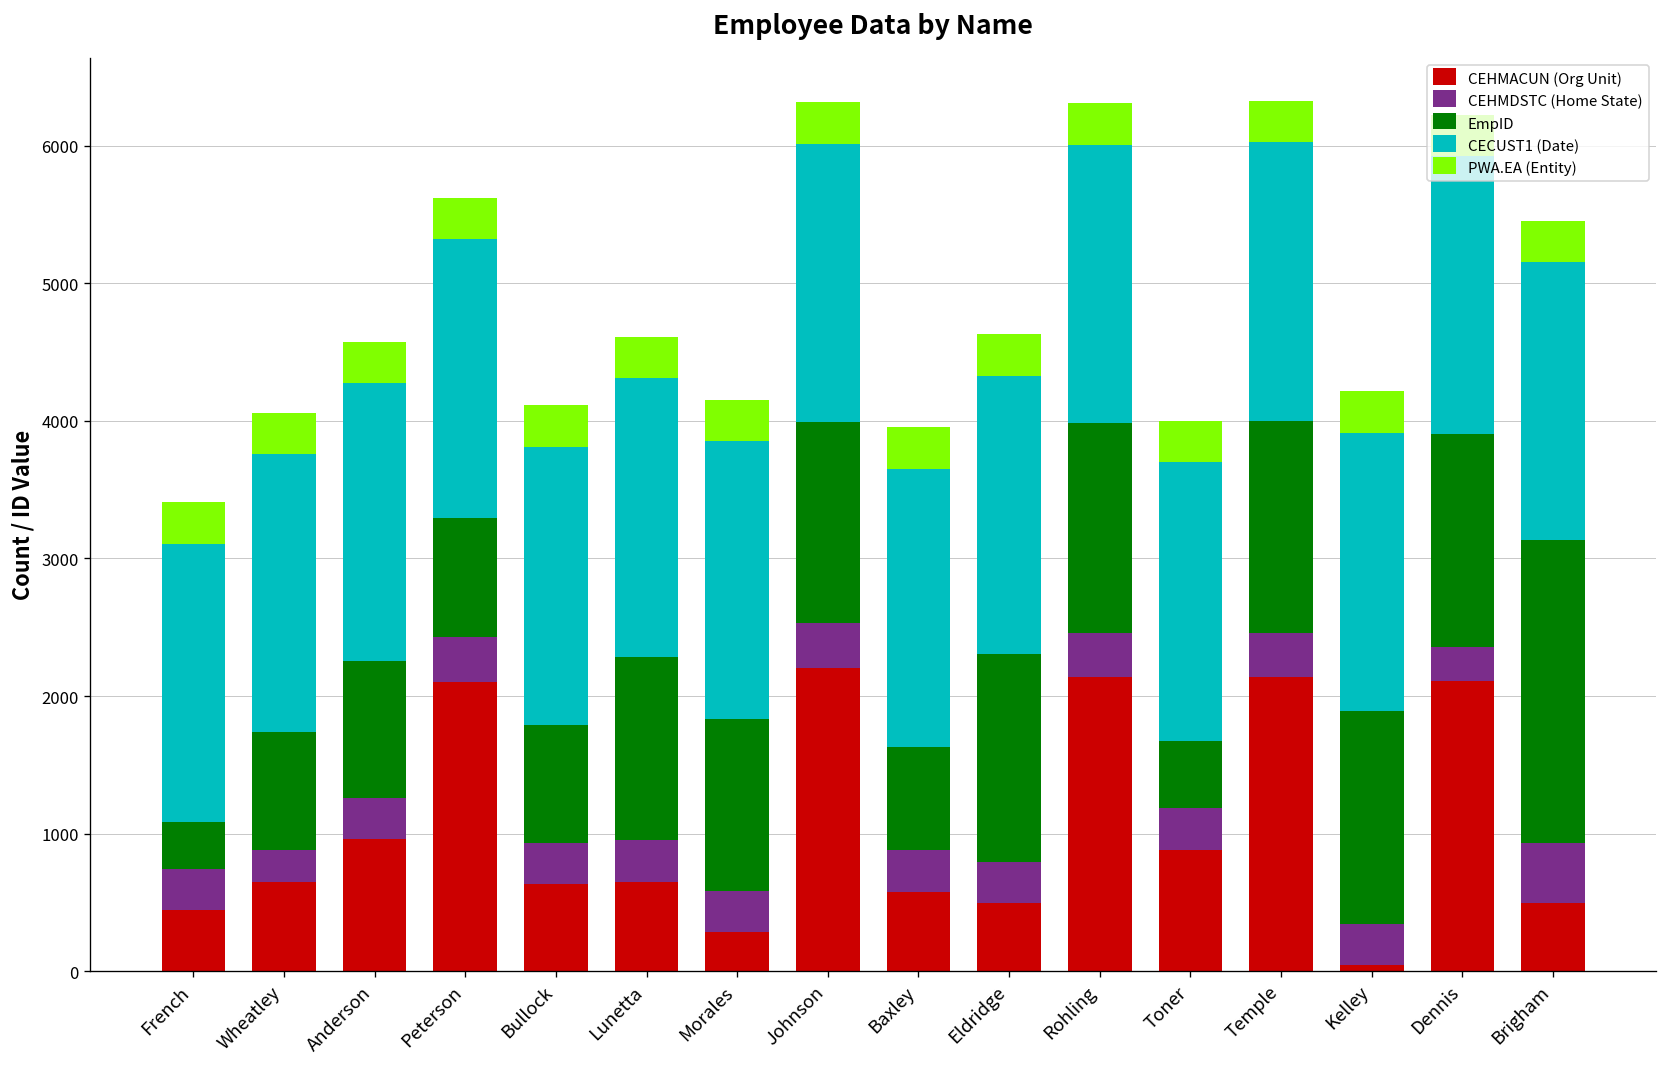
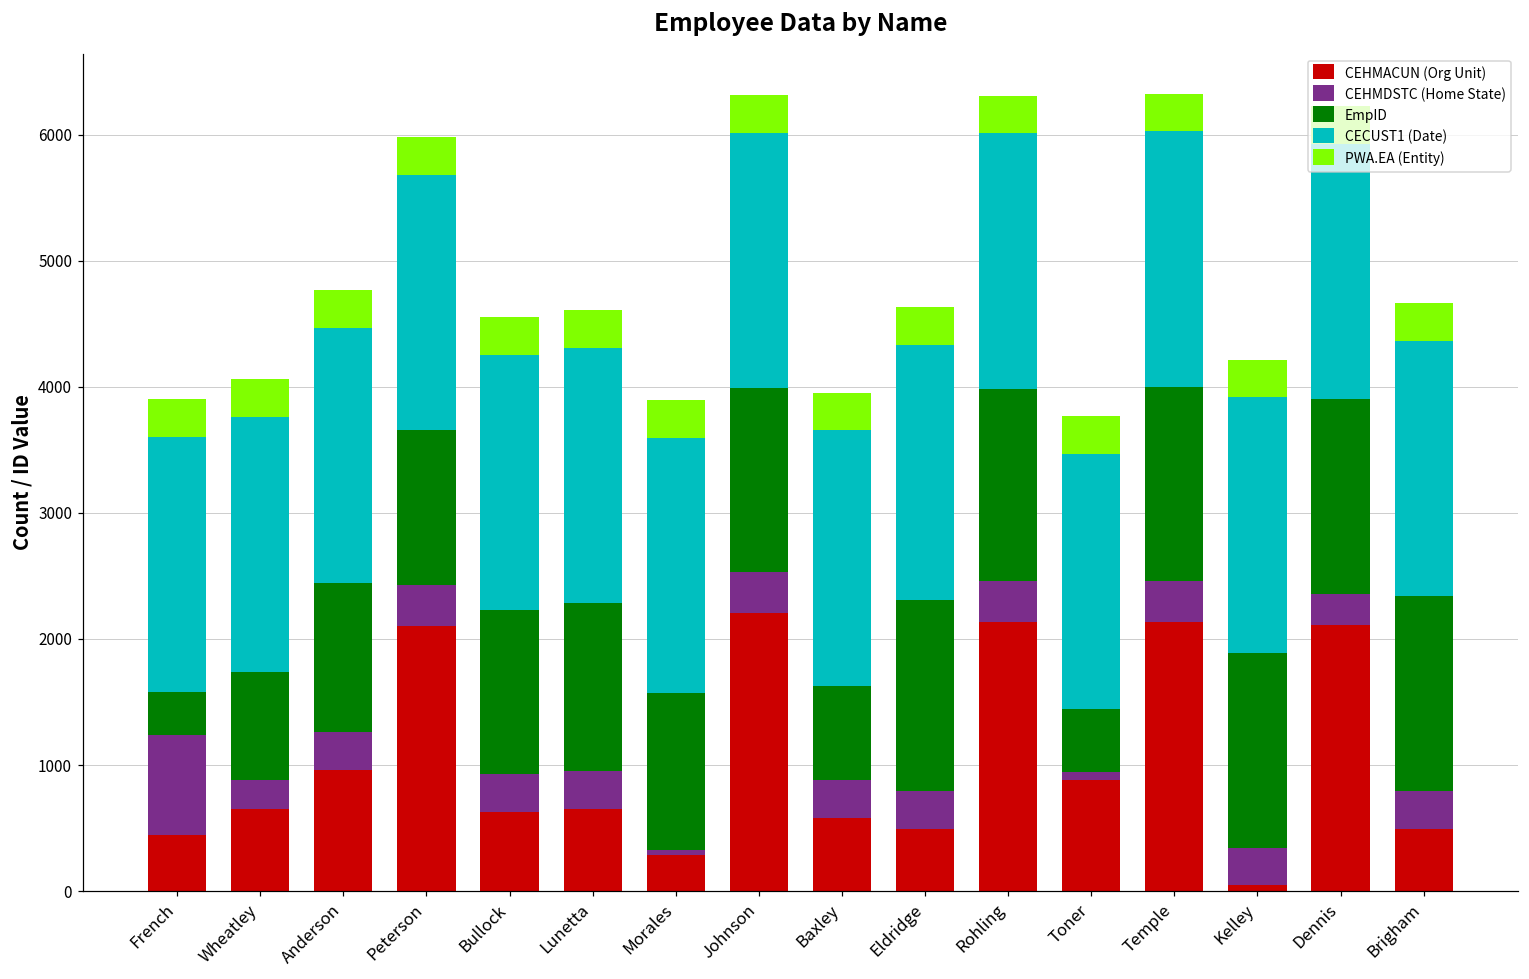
CEHMDSTC (Home State), French: 300 -> 790
EmpID, Anderson: 990 -> 1180
EmpID, Peterson: 870 -> 1230
EmpID, Bullock: 860 -> 1300
CEHMDSTC (Home State), Morales: 300 -> 40
CEHMDSTC (Home State), Toner: 300 -> 70
CEHMDSTC (Home State), Brigham: 440 -> 300
EmpID, Brigham: 2200 -> 1550
